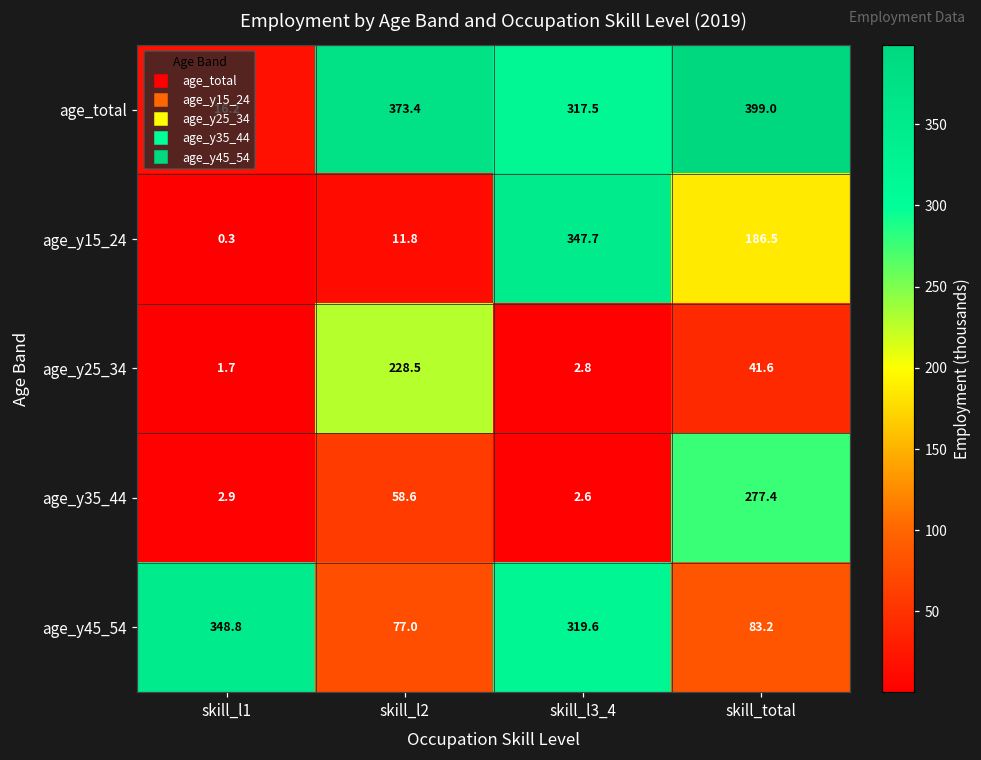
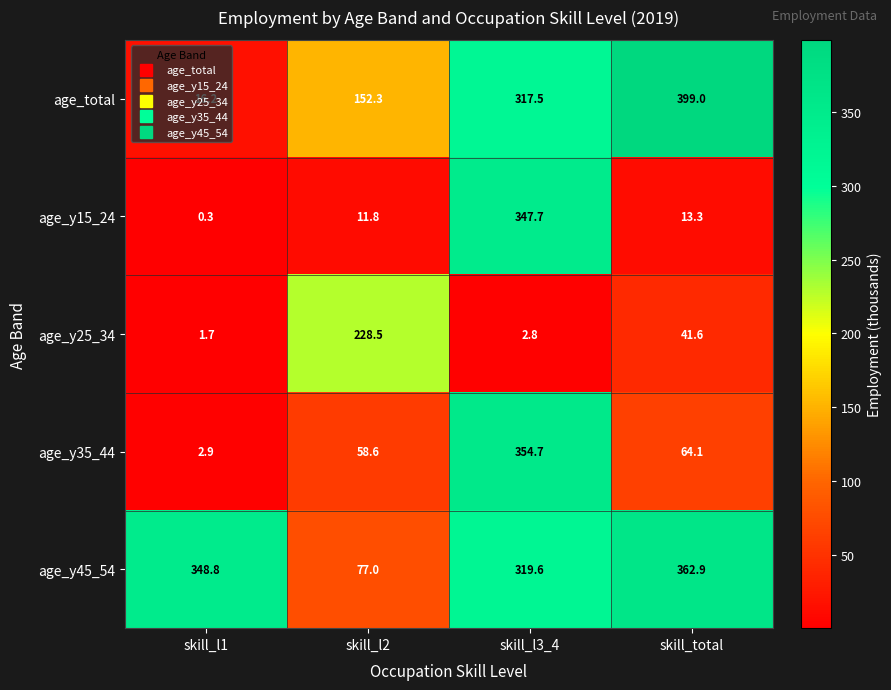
age_total, skill_l2: 373.4 -> 152.3
age_y15_24, skill_total: 186.5 -> 13.3
age_y35_44, skill_l3_4: 2.6 -> 354.7
age_y35_44, skill_total: 277.4 -> 64.1
age_y45_54, skill_total: 83.2 -> 362.9
